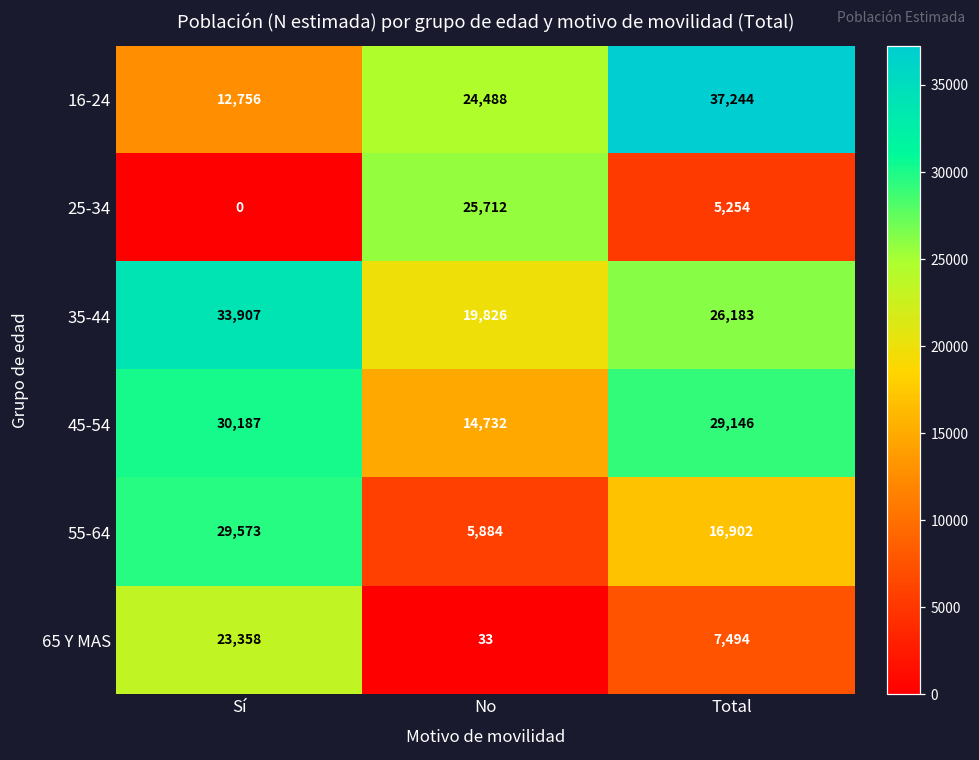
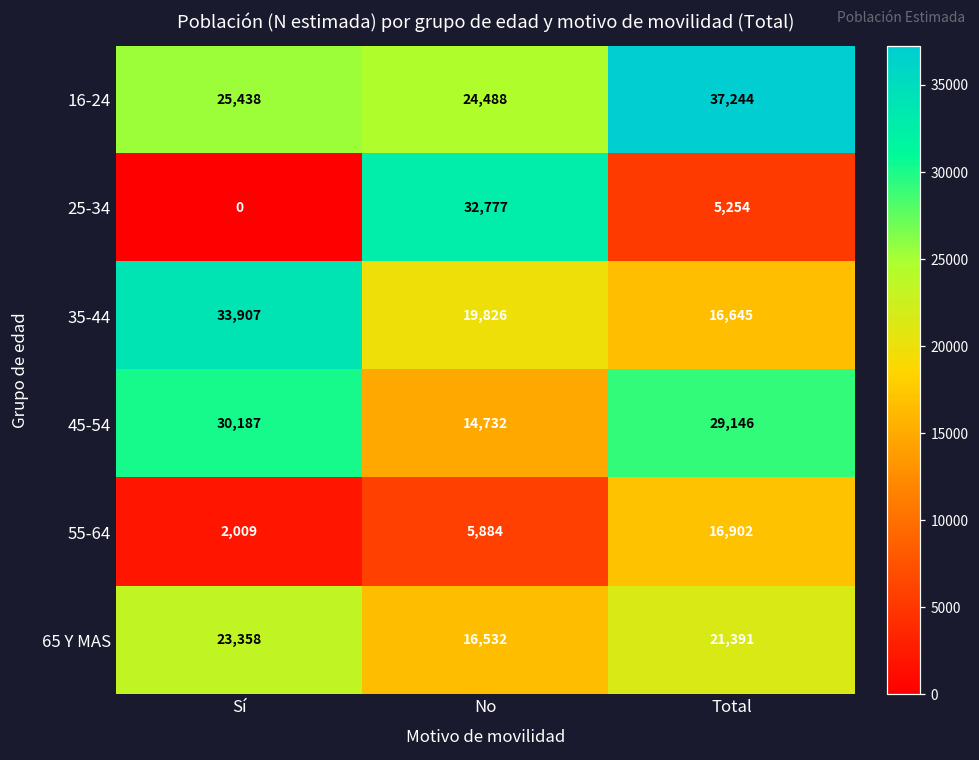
16-24, Sí: 12,756 -> 25,438
25-34, No: 25,712 -> 32,777
35-44, Total: 26,183 -> 16,645
55-64, Sí: 29,573 -> 2,009
65 Y MAS, No: 33 -> 16,532
65 Y MAS, Total: 7,494 -> 21,391
